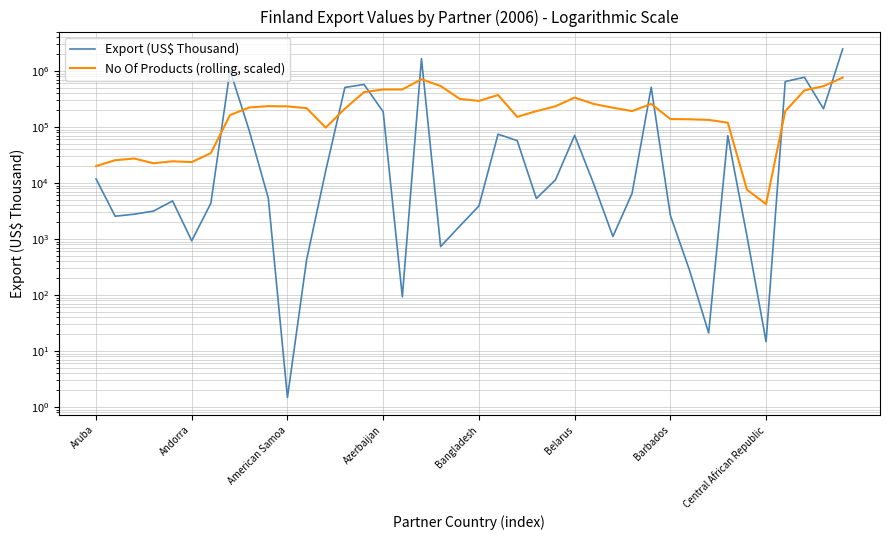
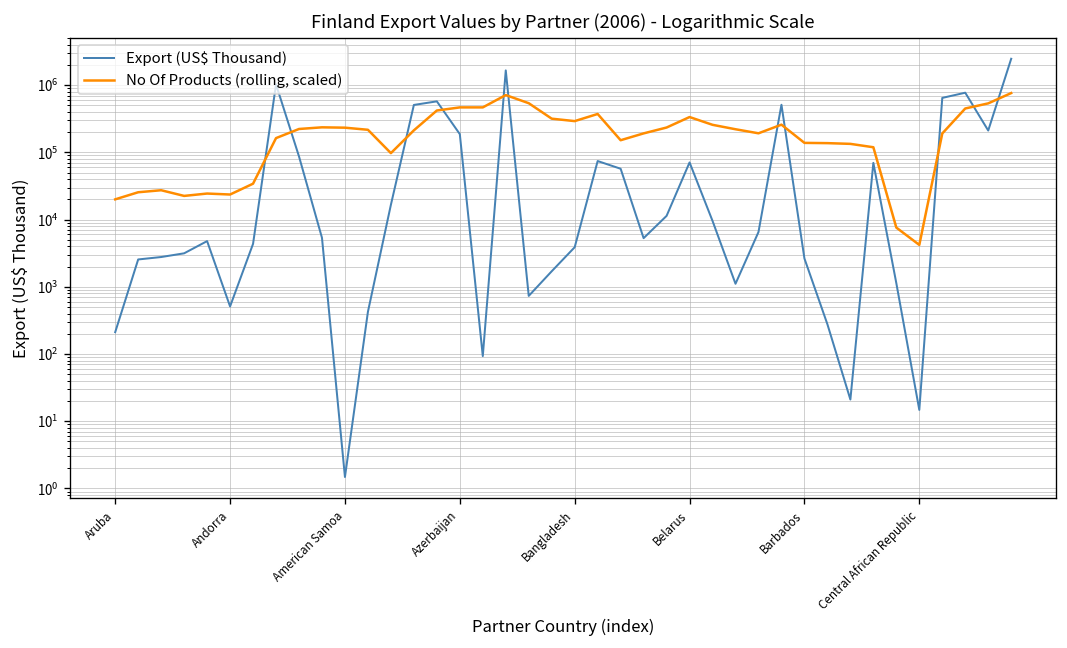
Export (US$ Thousand), Aruba: 12000 -> 210
Export (US$ Thousand), Andorra: 900 -> 500
